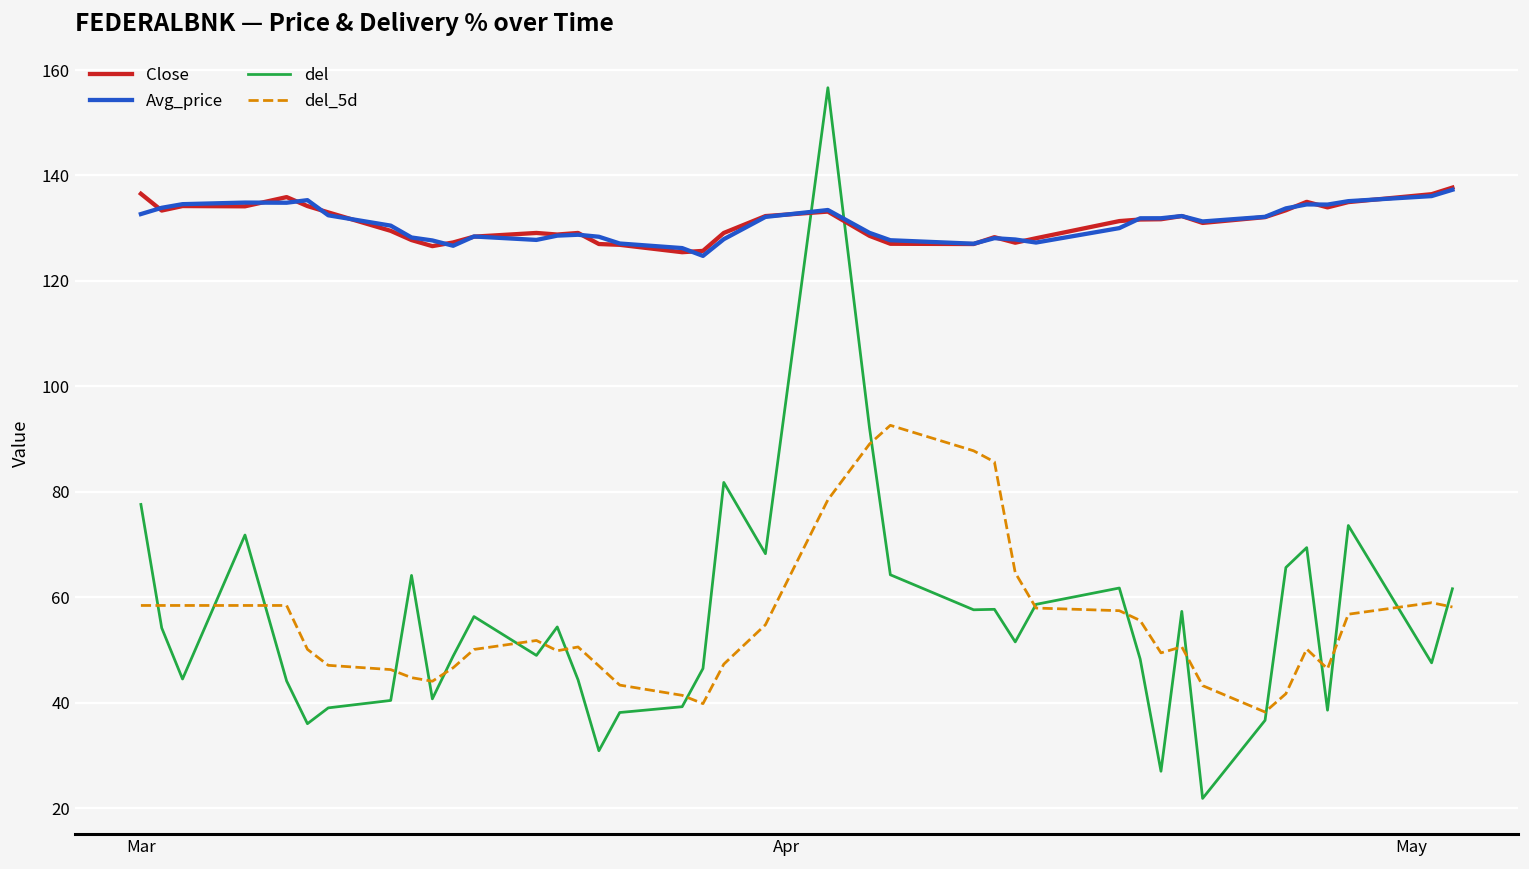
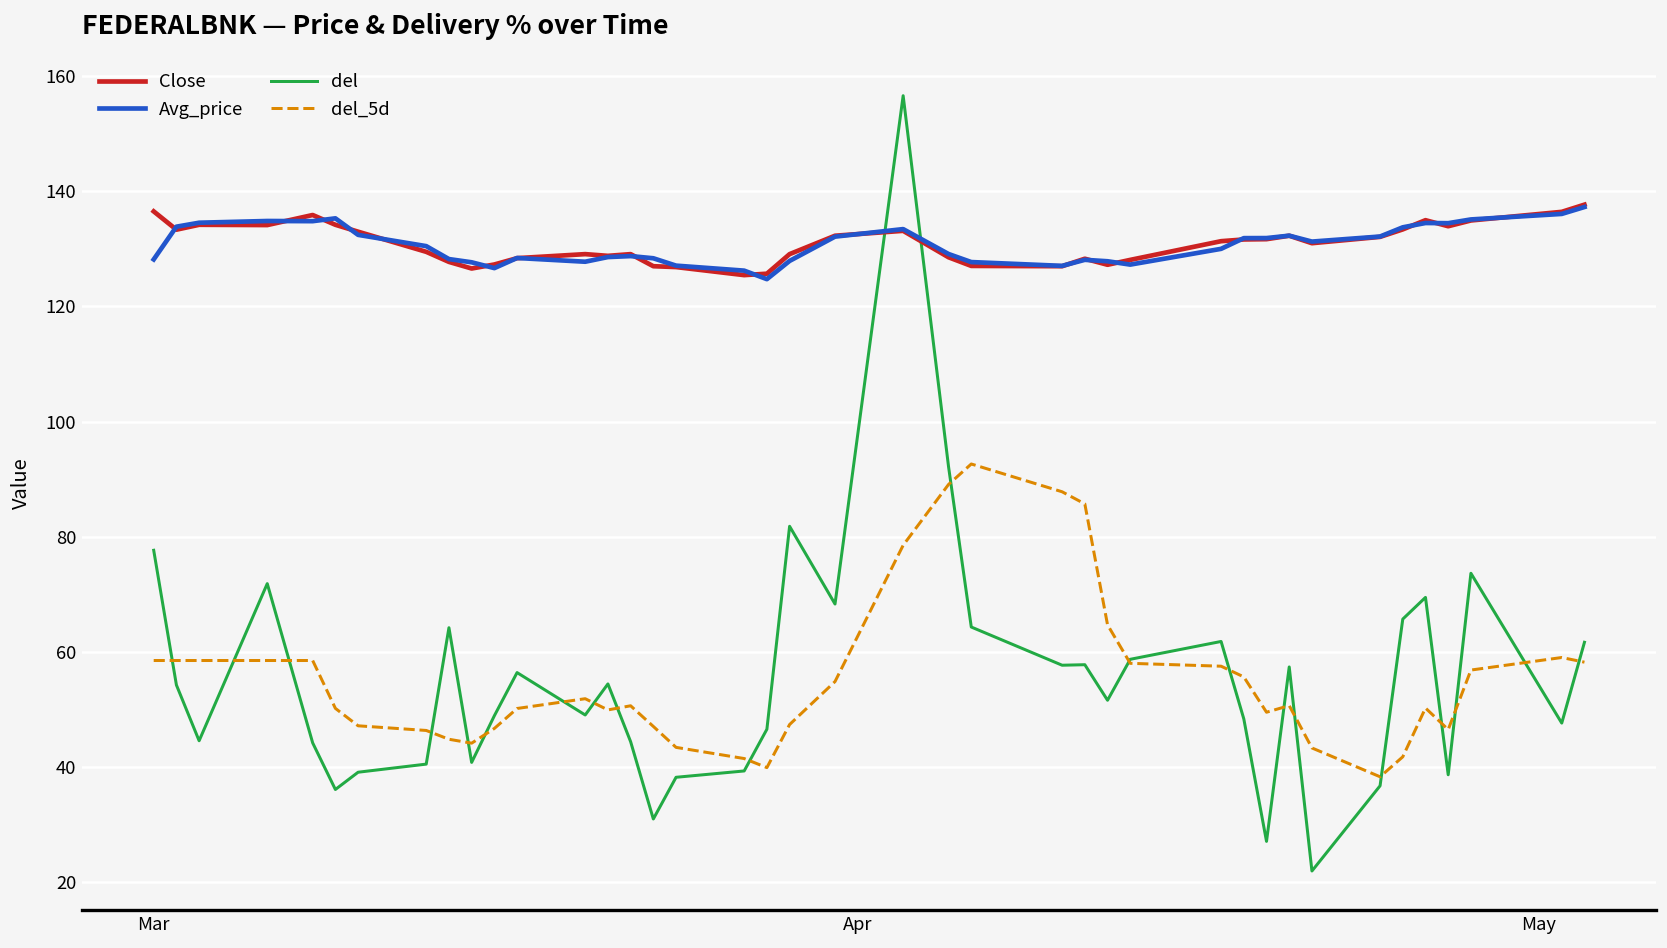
Avg_price, Mar: 133 -> 128
